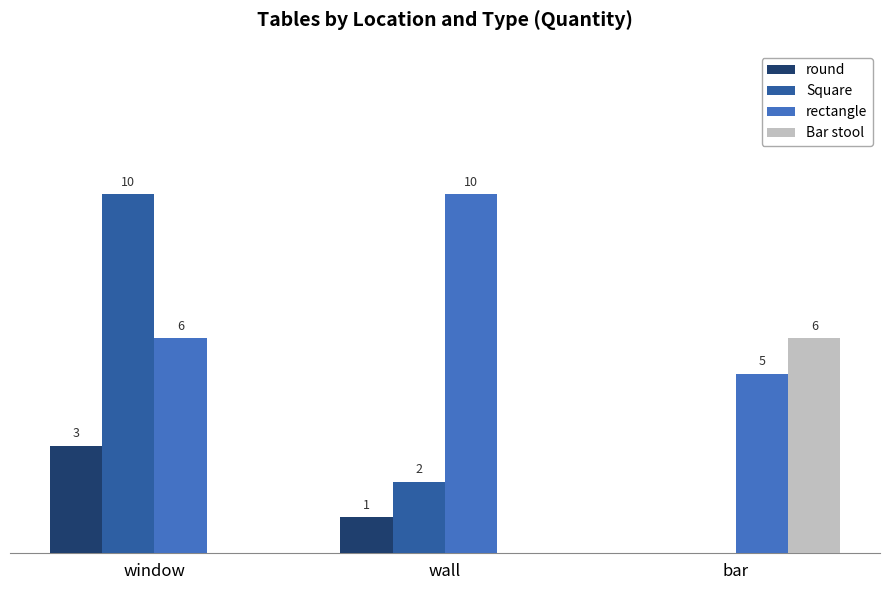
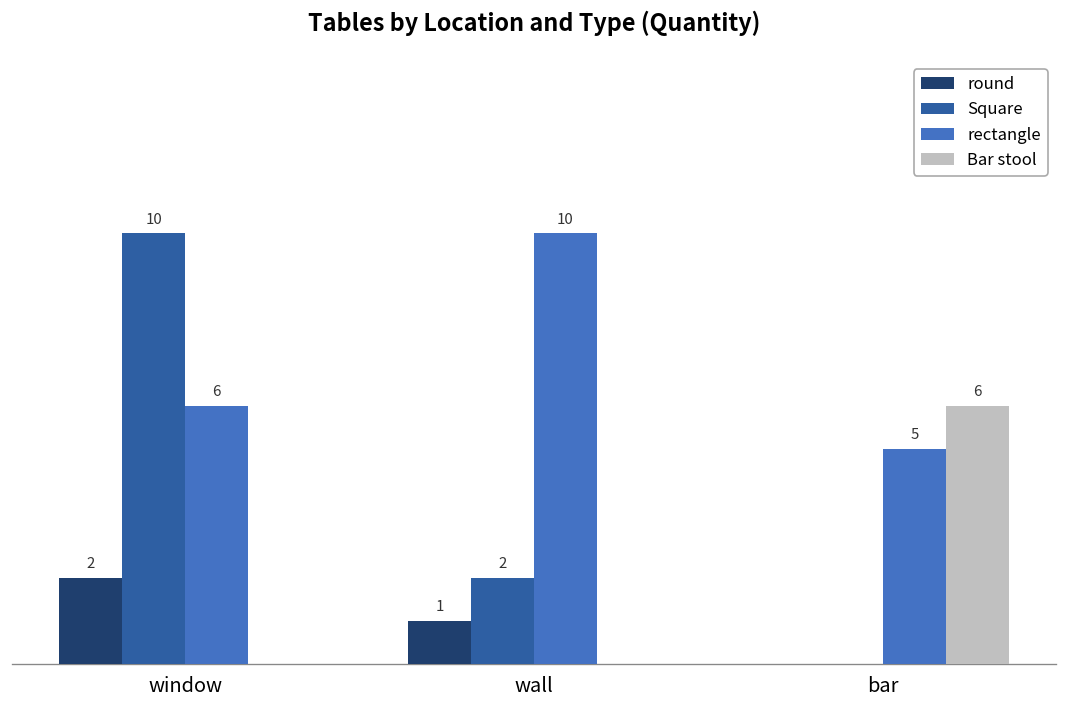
round, window: 3 -> 2
